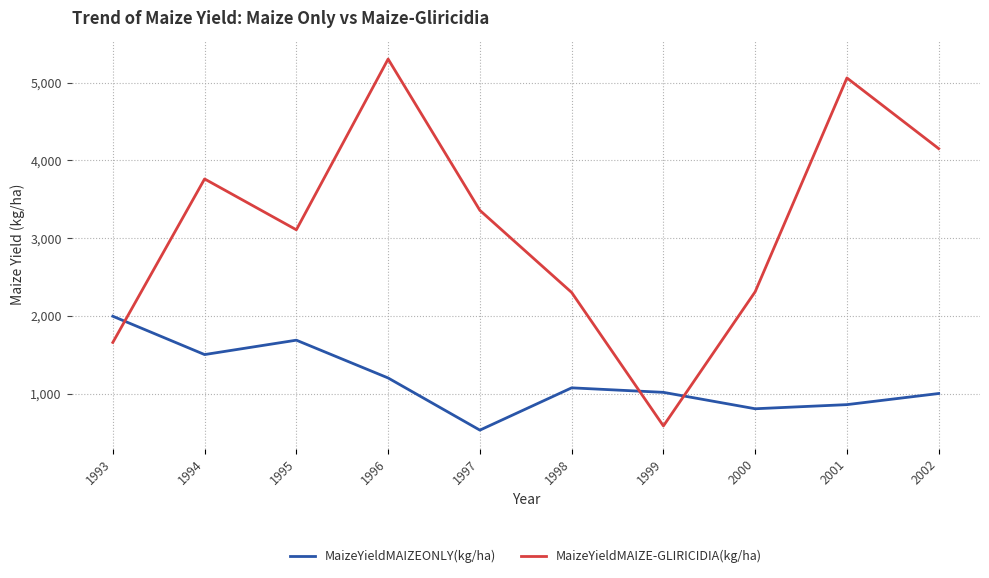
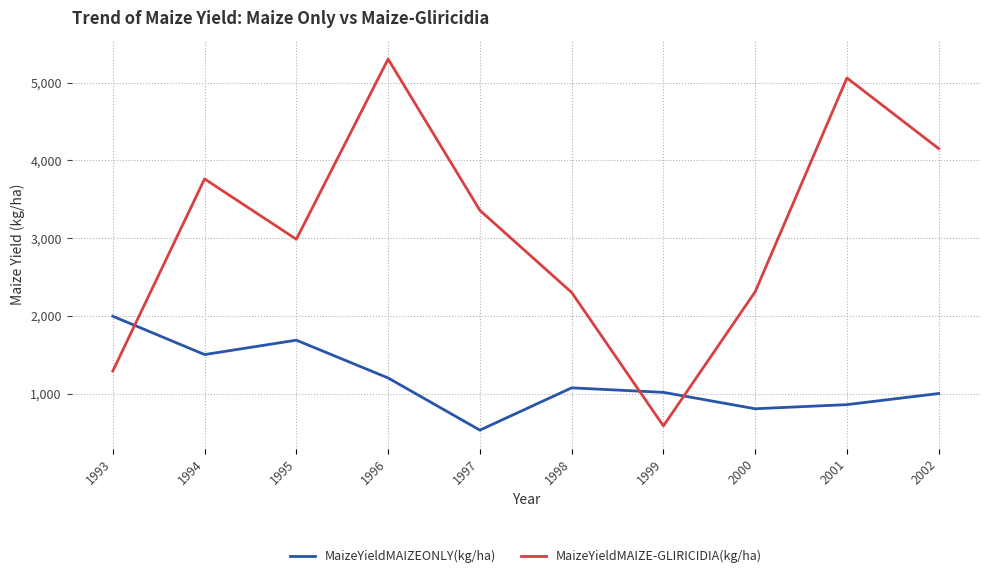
MaizeYieldMAIZE-GLIRICIDIA(kg/ha), 1993: 1,700 -> 1,300
MaizeYieldMAIZE-GLIRICIDIA(kg/ha), 1995: 3,100 -> 3,000
